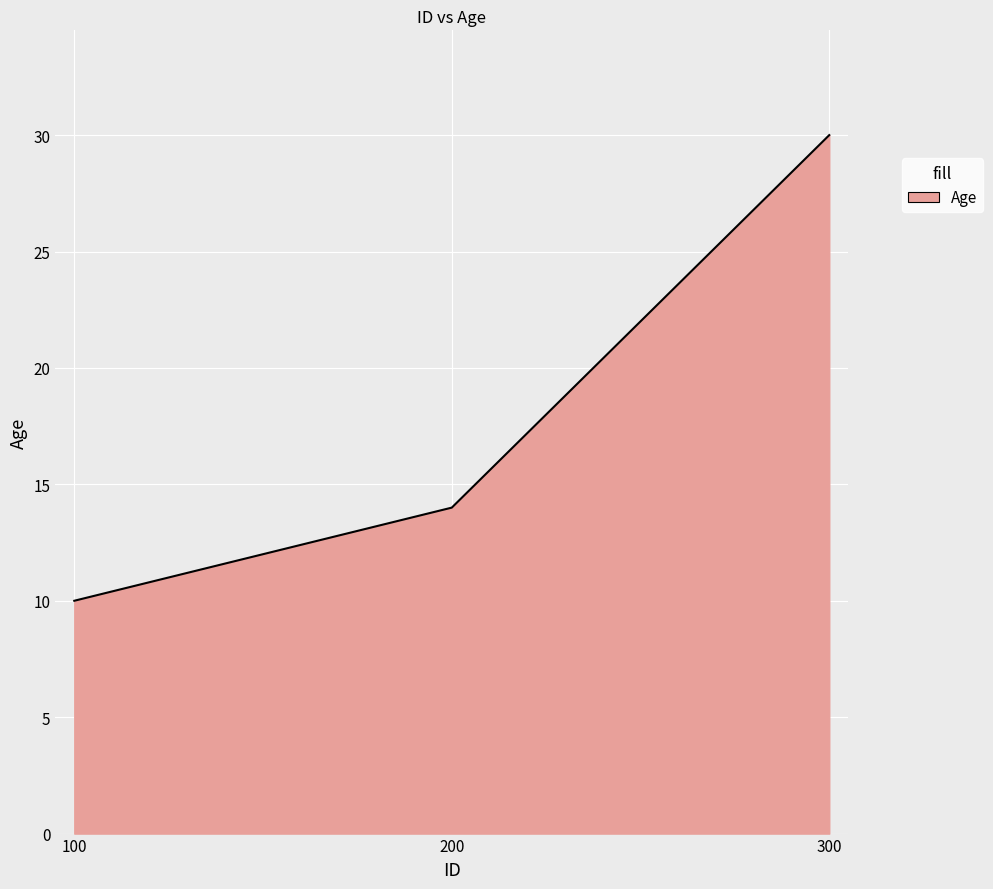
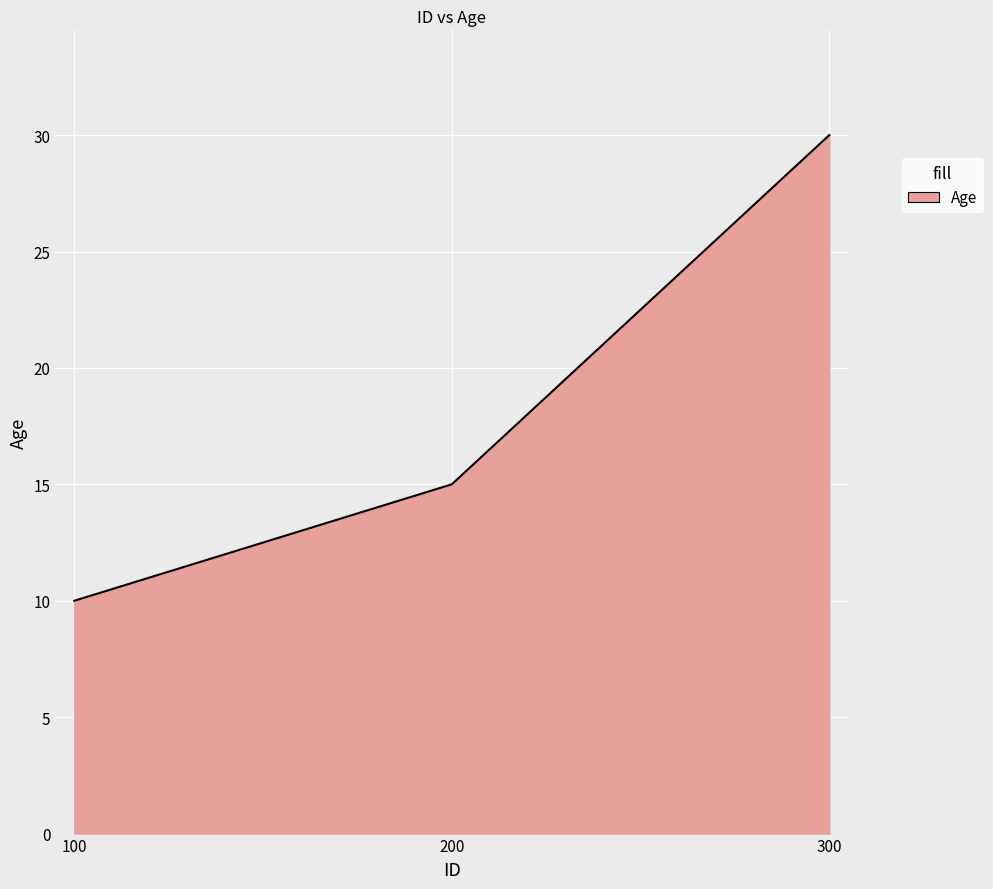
200: 14 -> 15
